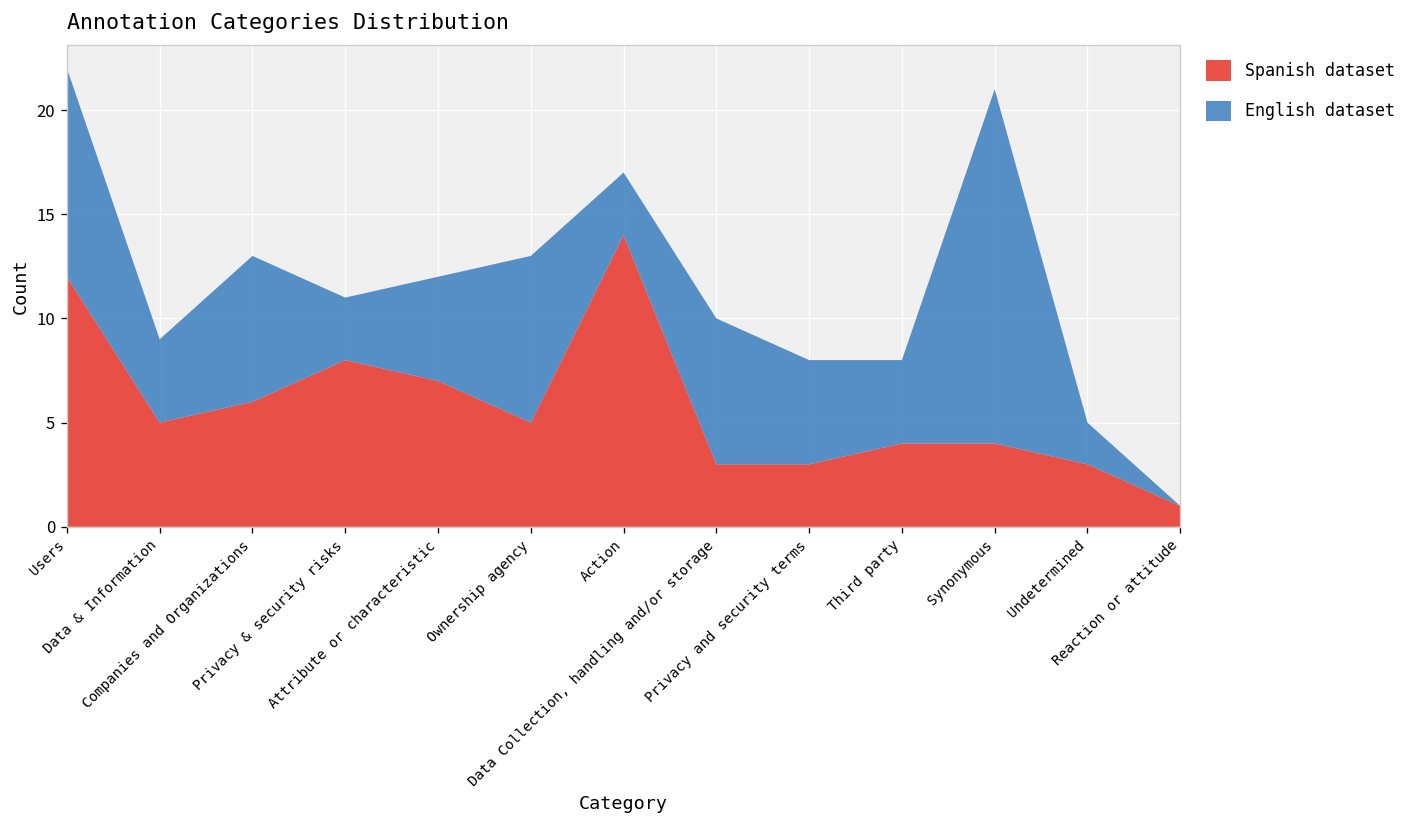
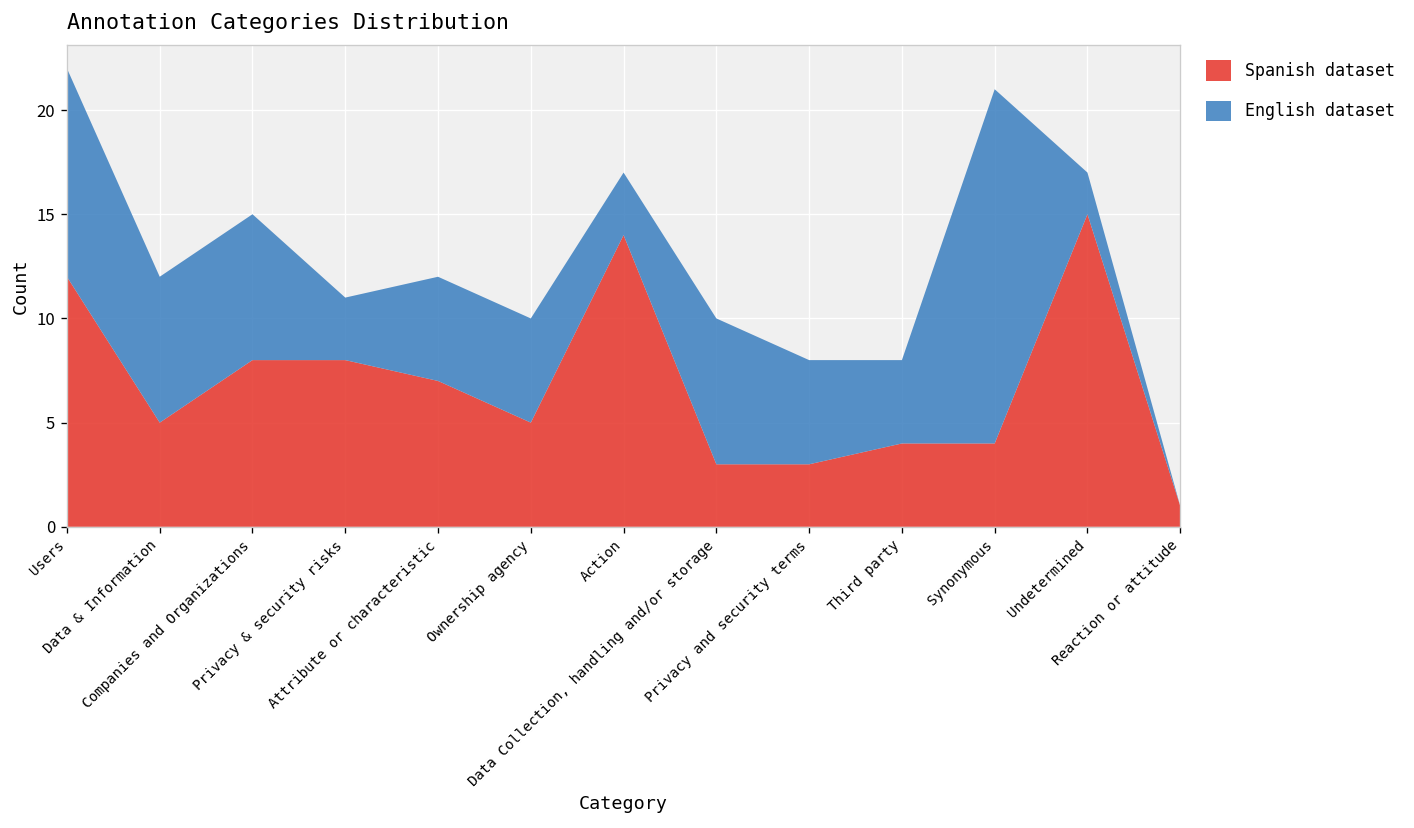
English dataset, Data & Information: 4 -> 7
Spanish dataset, Companies and Organizations: 6 -> 8
English dataset, Ownership agency: 8 -> 5
Spanish dataset, Undetermined: 3 -> 15
